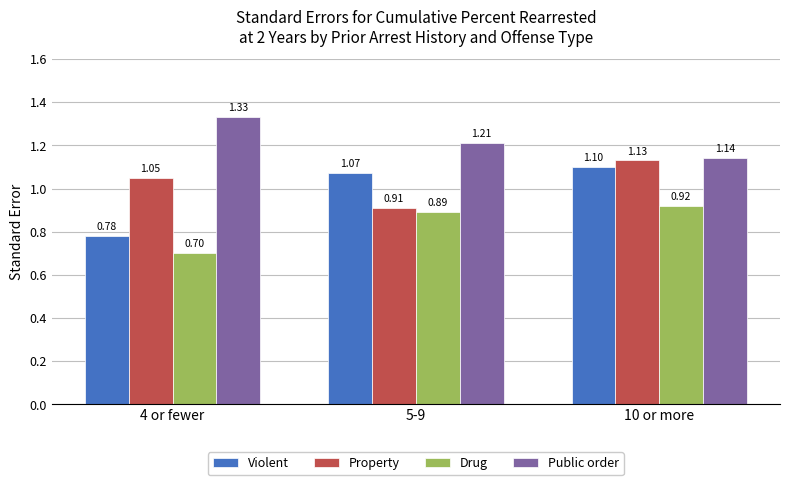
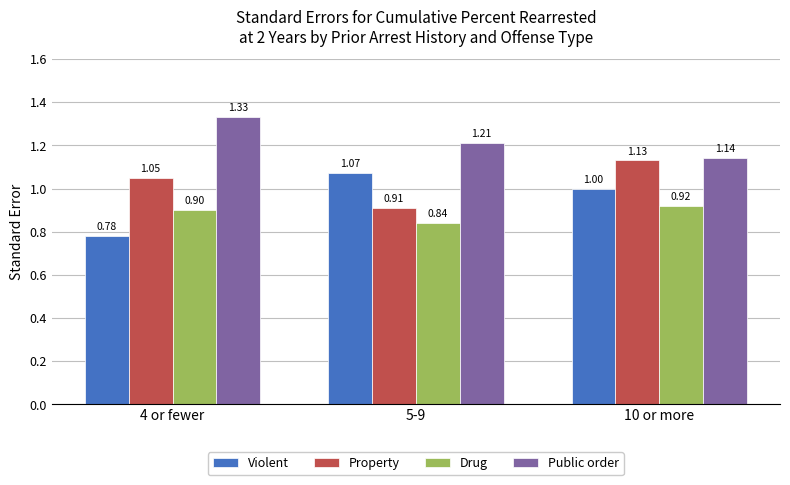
Drug, 4 or fewer: 0.70 -> 0.90
Drug, 5-9: 0.89 -> 0.84
Violent, 10 or more: 1.10 -> 1.00
